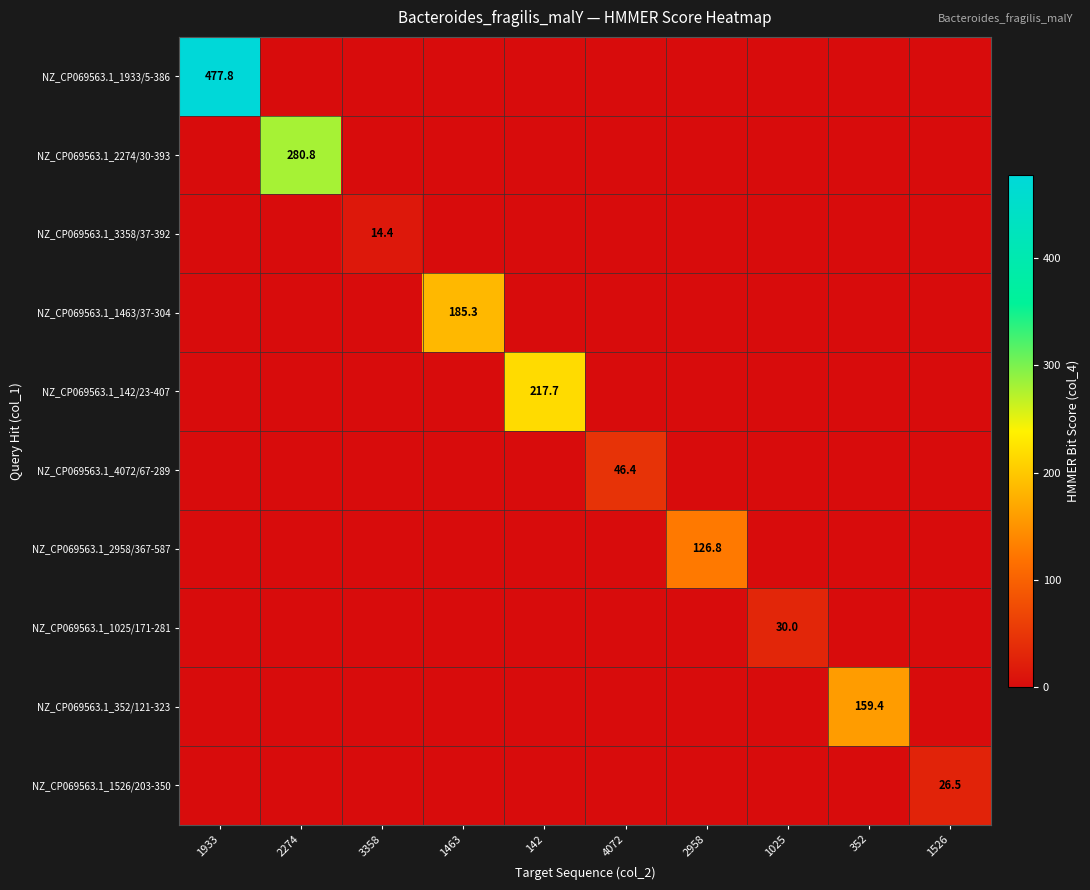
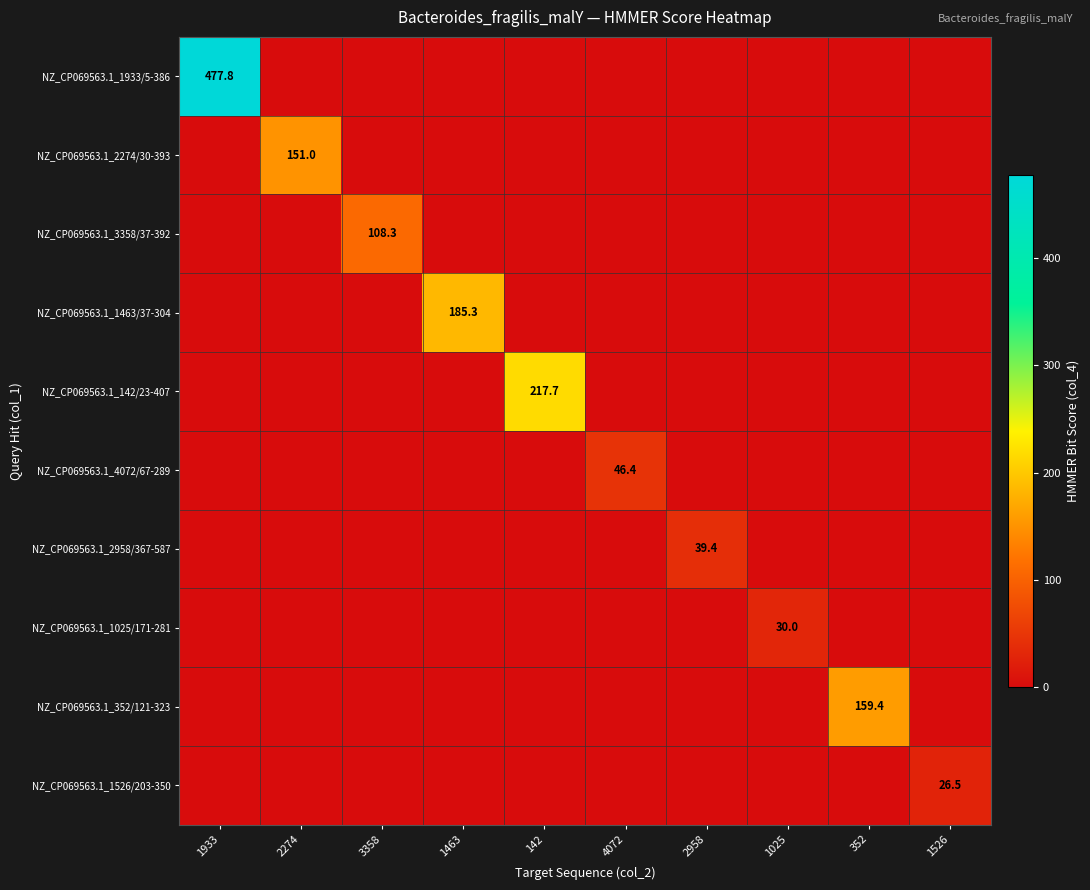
NZ_CP069563.1_2274/30-393, 2274: 280.8 -> 151.0
NZ_CP069563.1_3358/37-392, 3358: 14.4 -> 108.3
NZ_CP069563.1_2958/367-587, 2958: 126.8 -> 39.4
